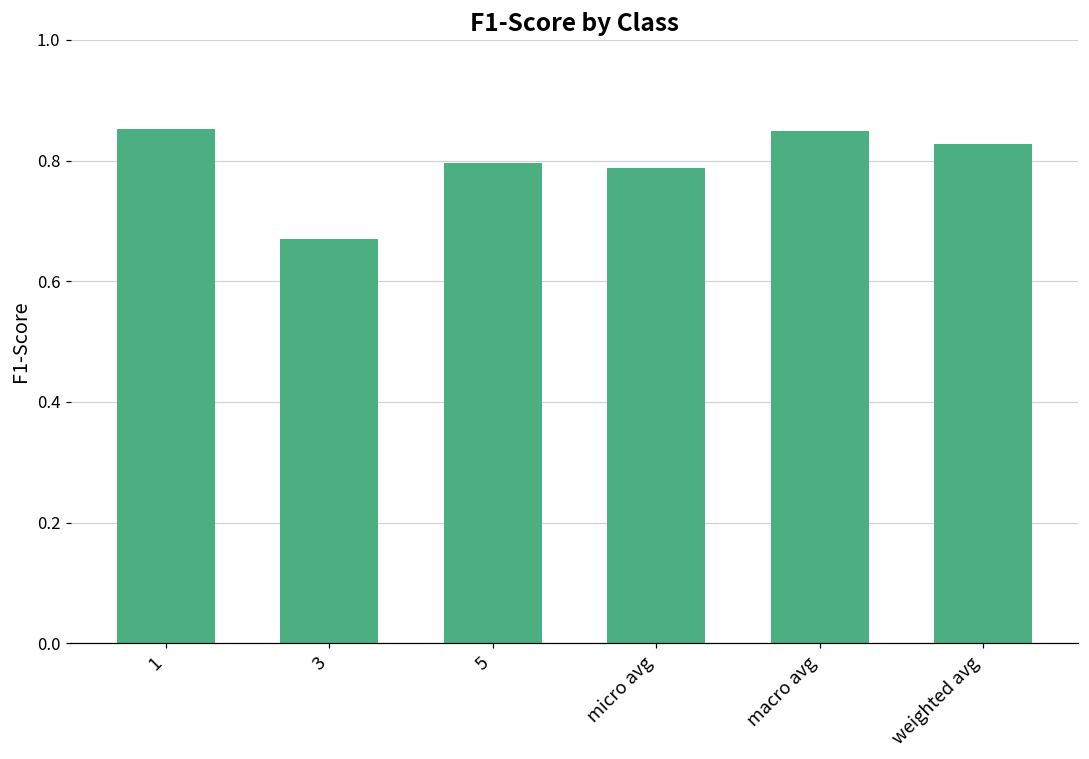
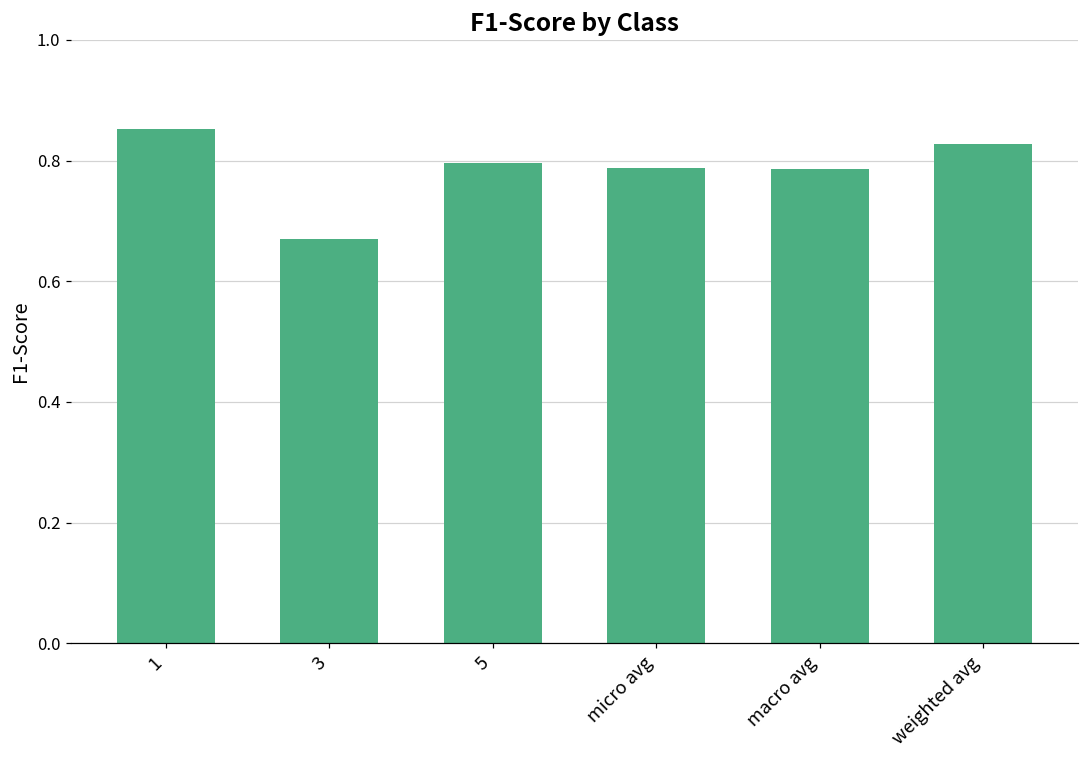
macro avg: 0.85 -> 0.79
